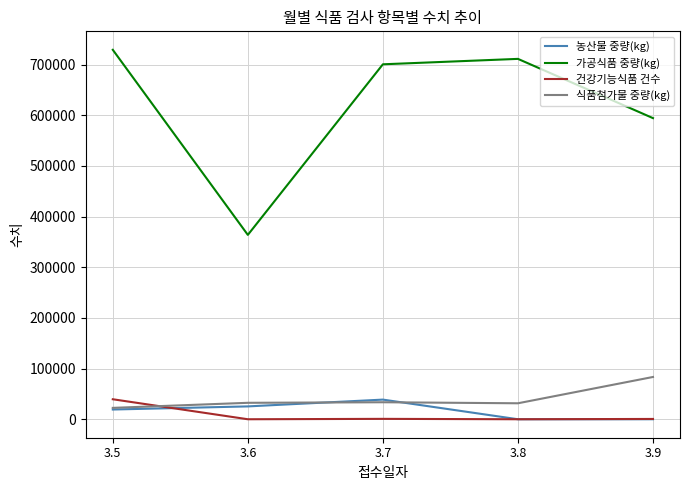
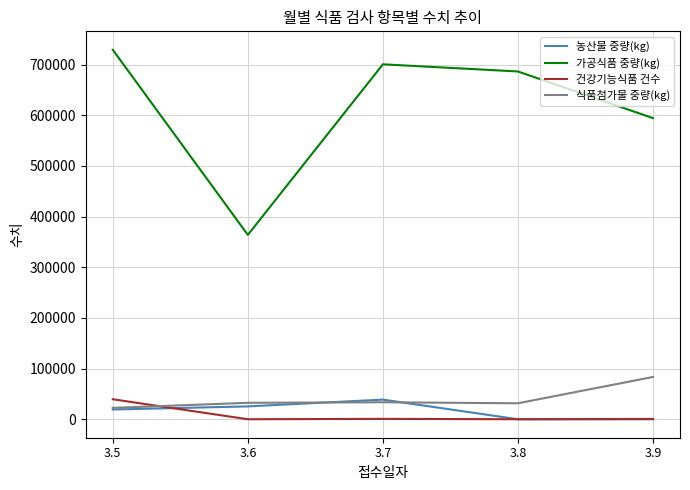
가공식품 중량(kg), 3.8: 710000 -> 690000
